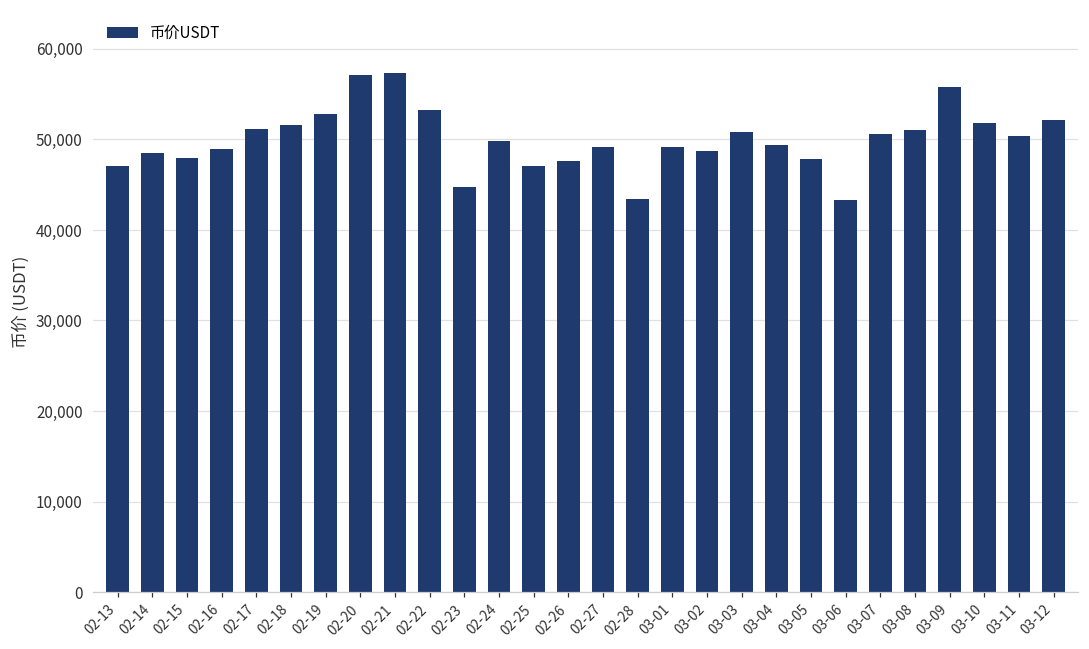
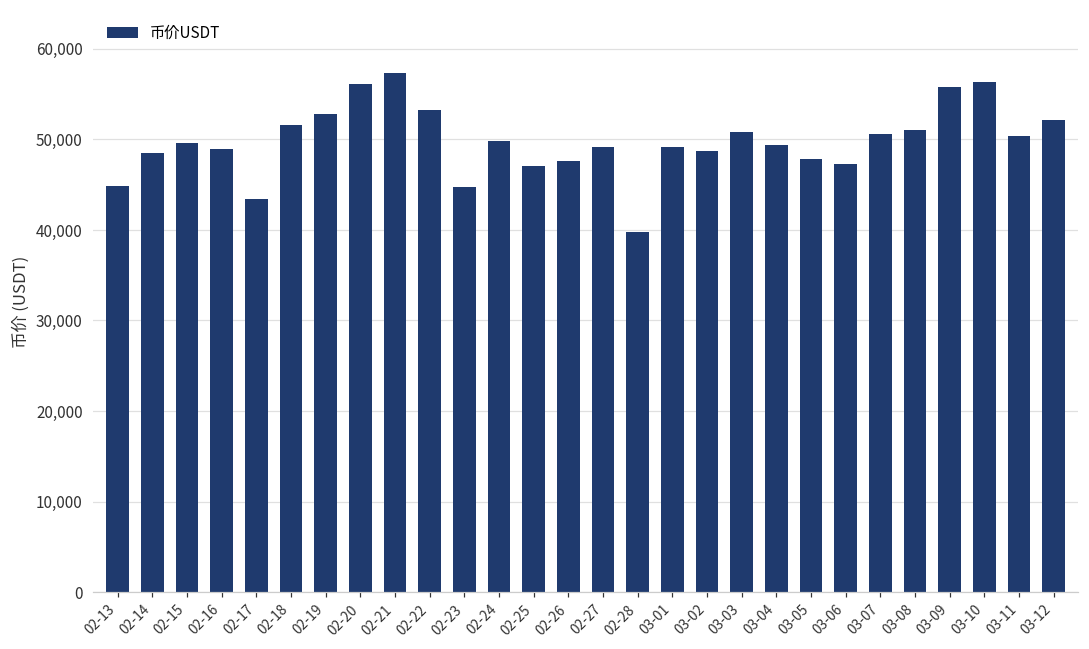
02-13: 47,000 -> 45,000
02-15: 48,000 -> 50,000
02-17: 51,000 -> 43,000
02-20: 57,000 -> 56,000
02-28: 43,000 -> 40,000
03-06: 43,000 -> 47,000
03-10: 52,000 -> 56,000
